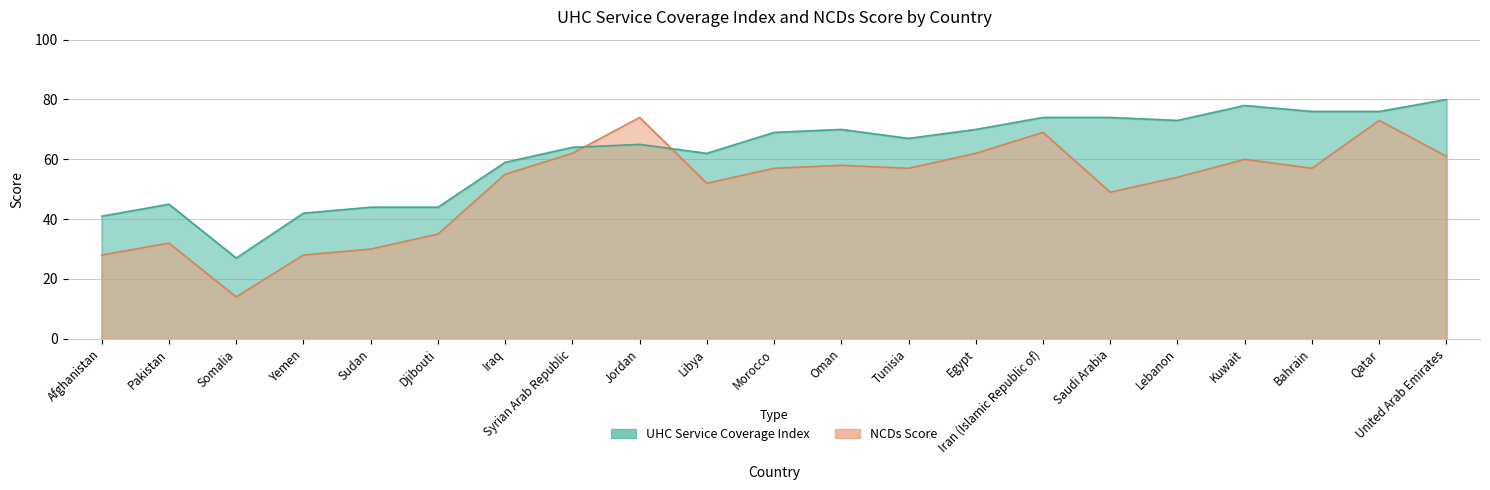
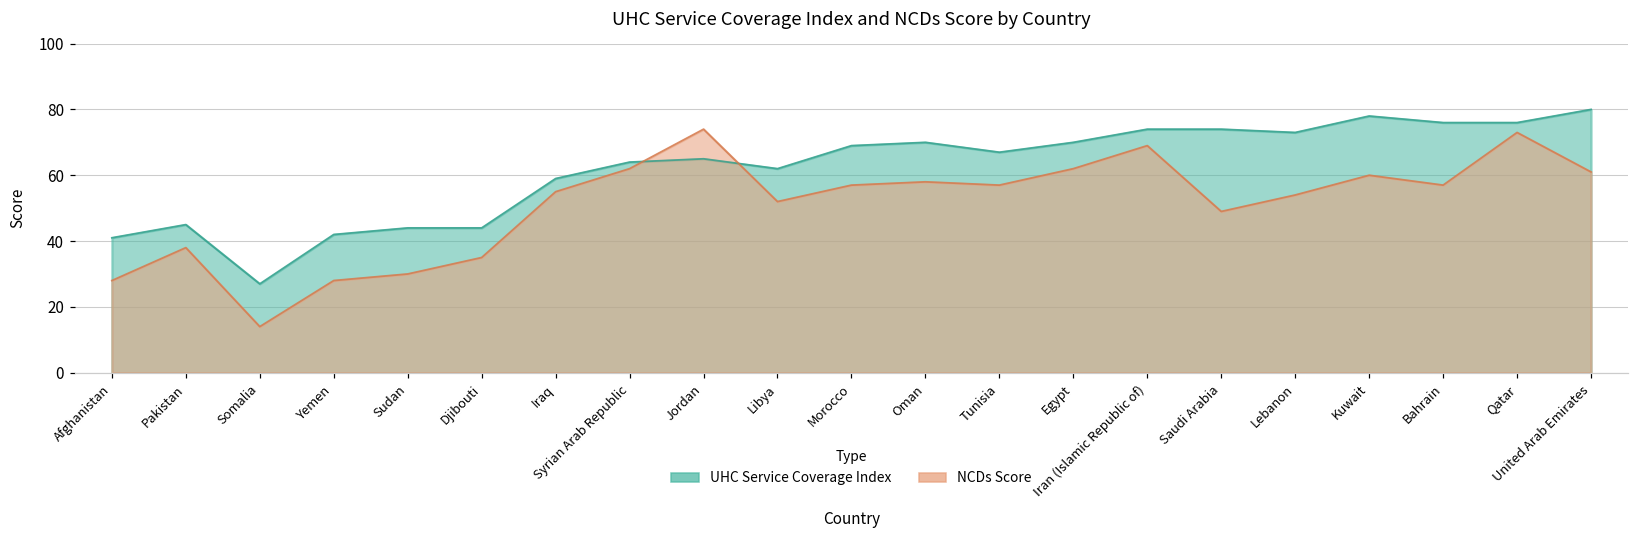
NCDs Score, Pakistan: 32 -> 38
